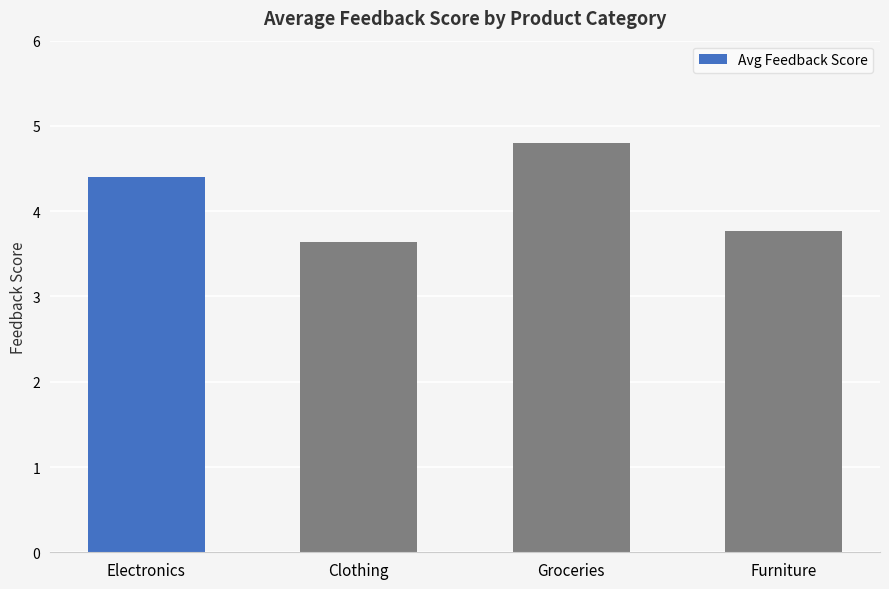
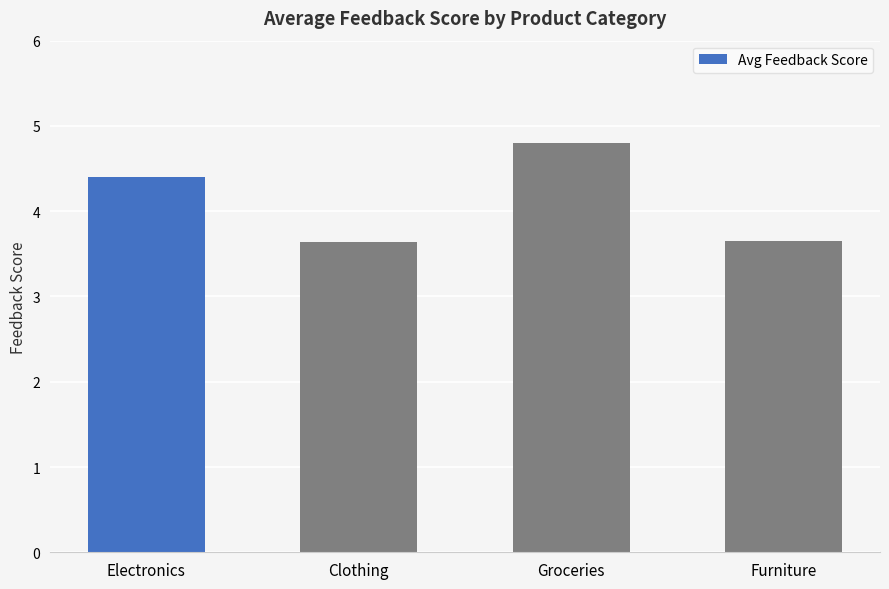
Furniture: 3.8 -> 3.7
